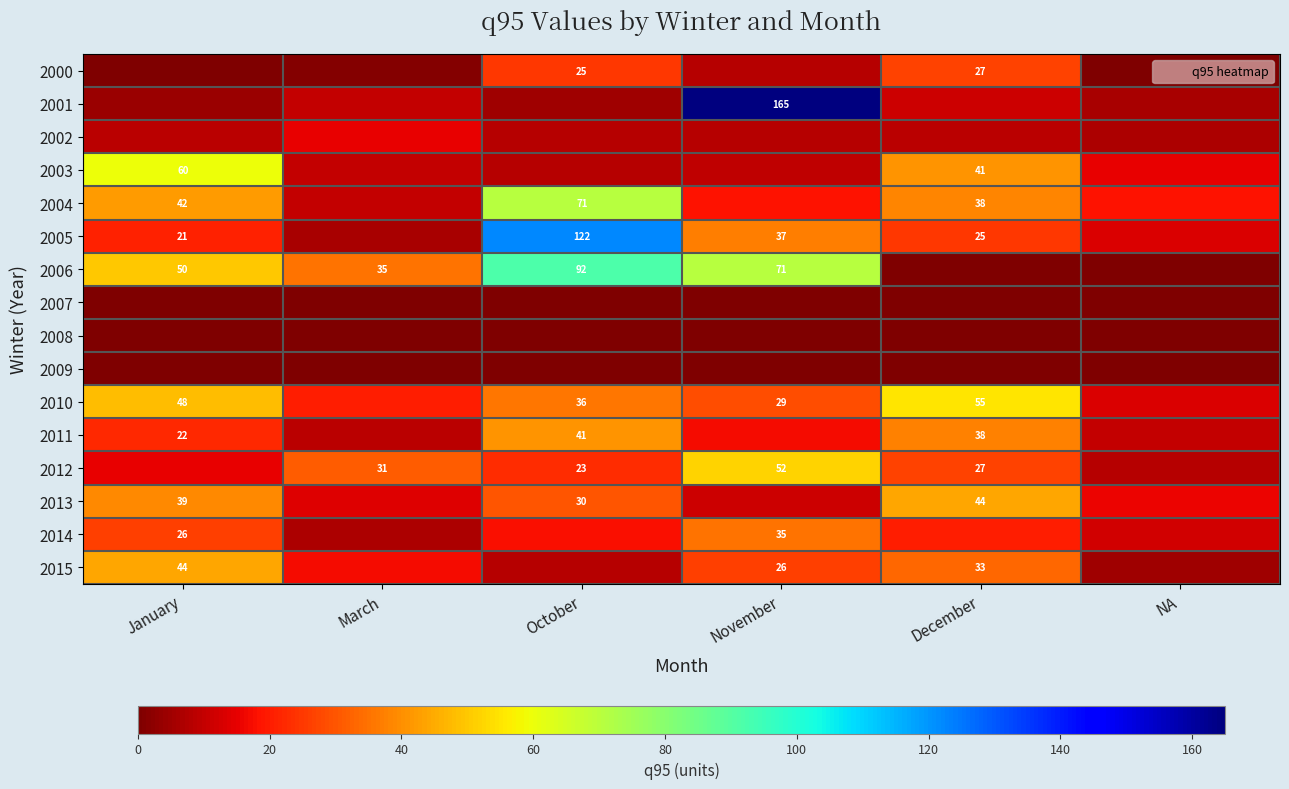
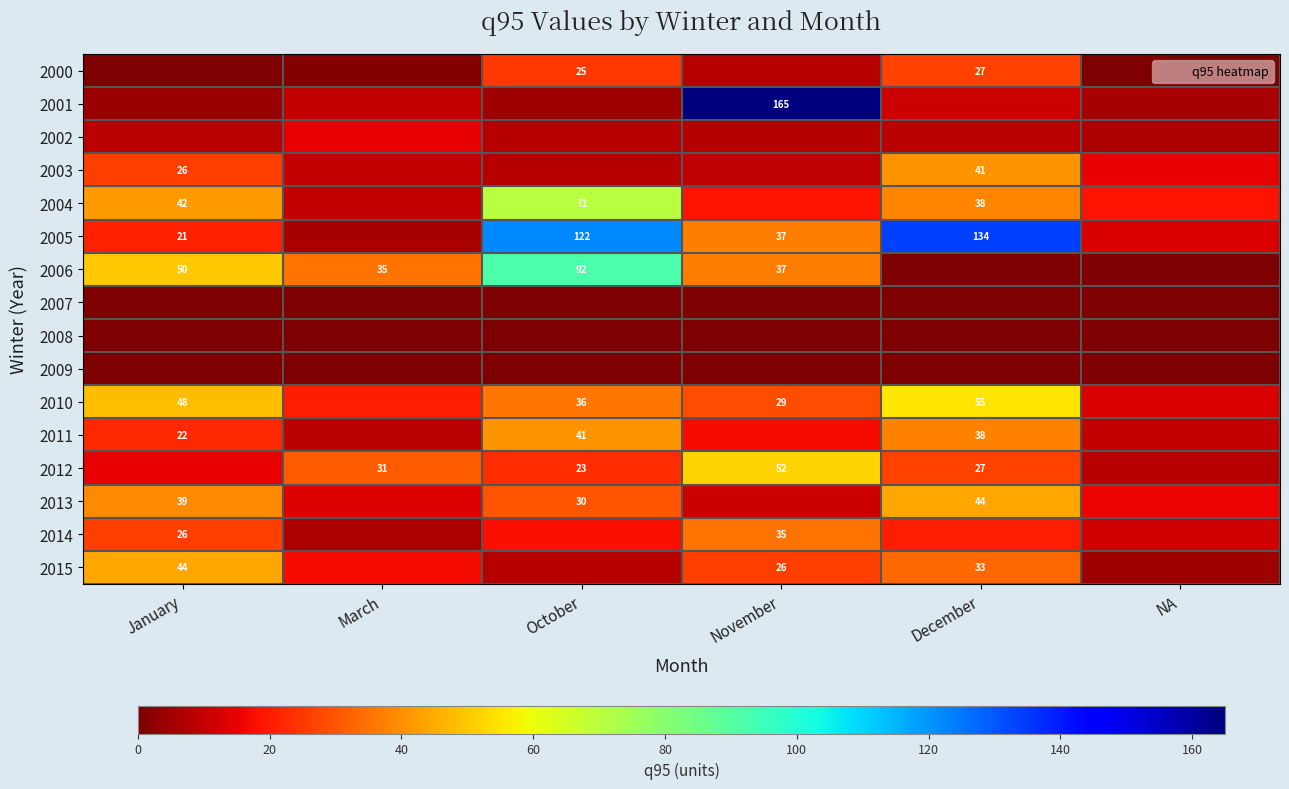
2003, January: 60 -> 26
2005, December: 25 -> 134
2006, November: 71 -> 37
